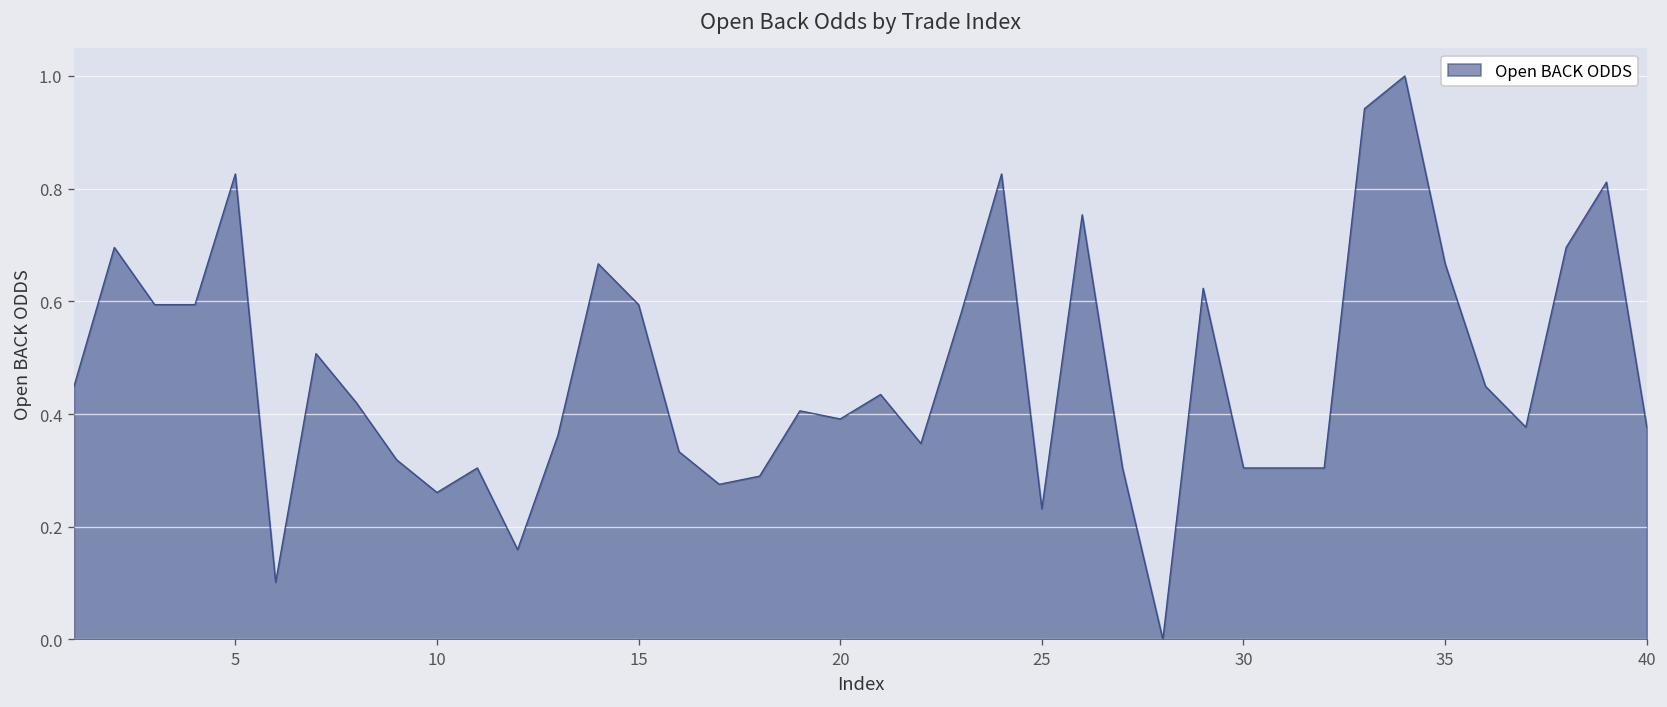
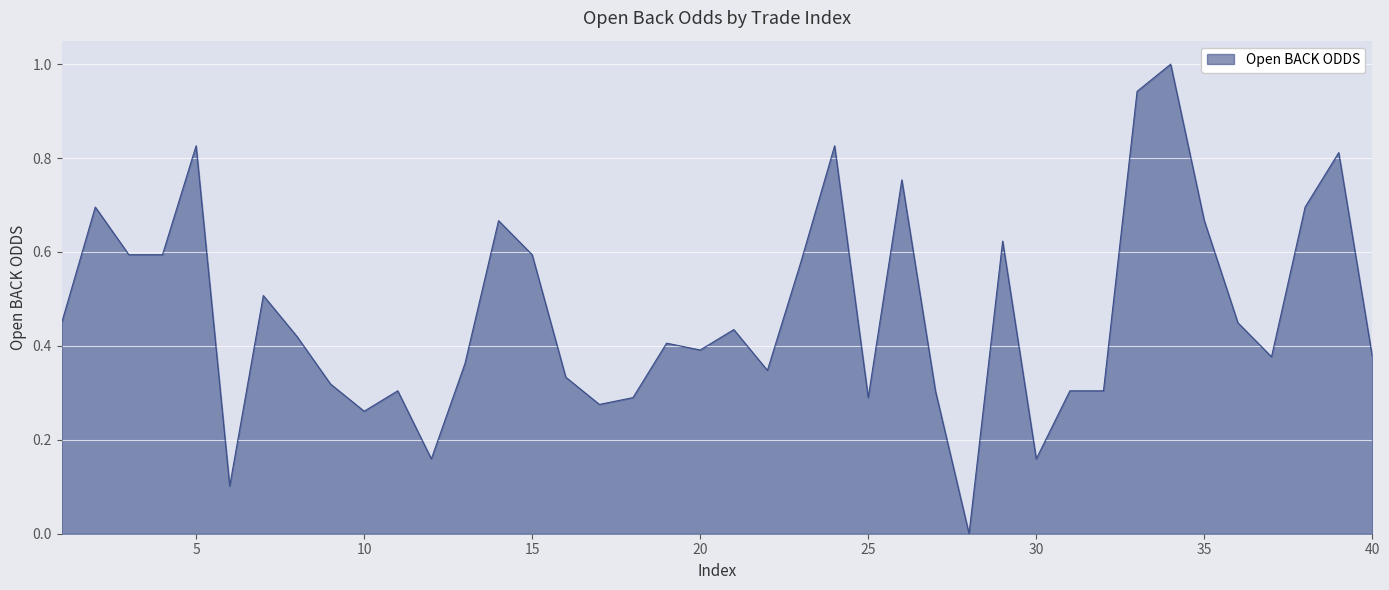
25: 0.23 -> 0.29
30: 0.30 -> 0.16
